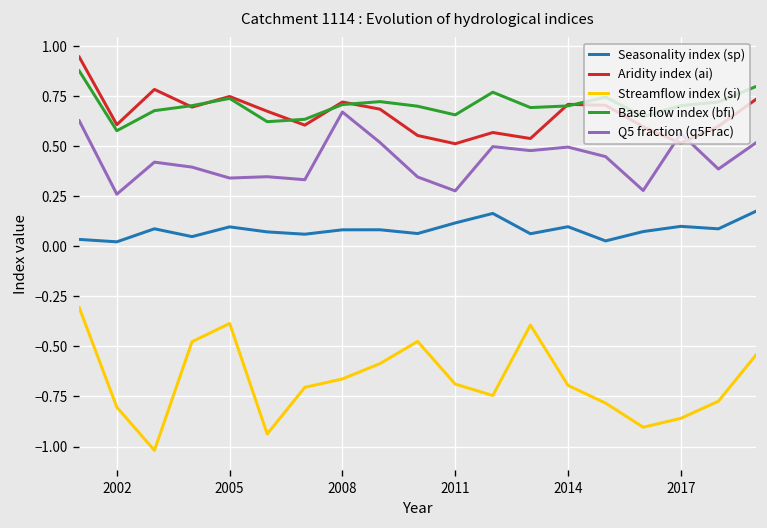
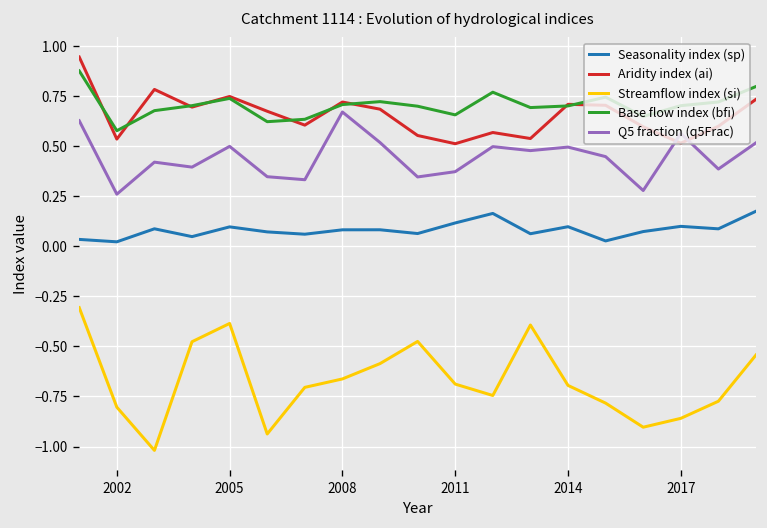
Aridity index (ai), 2002: 0.61 -> 0.54
Q5 fraction (q5Frac), 2005: 0.34 -> 0.50
Q5 fraction (q5Frac), 2011: 0.28 -> 0.37
